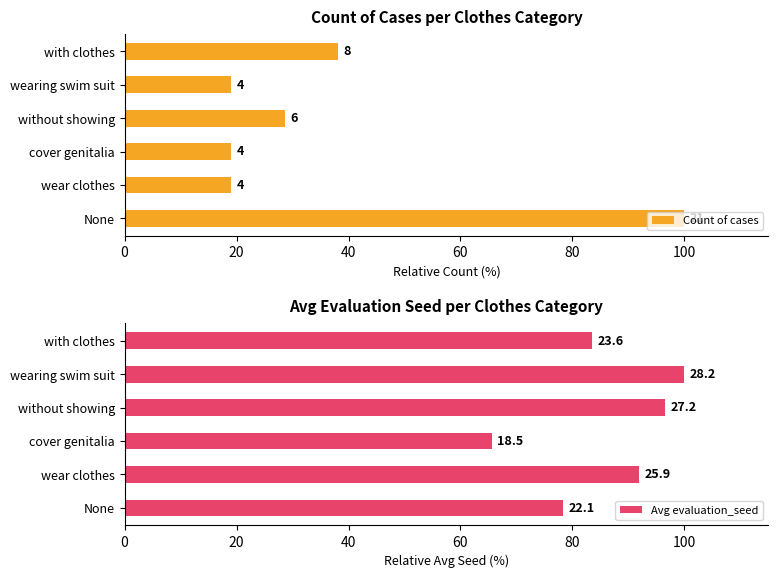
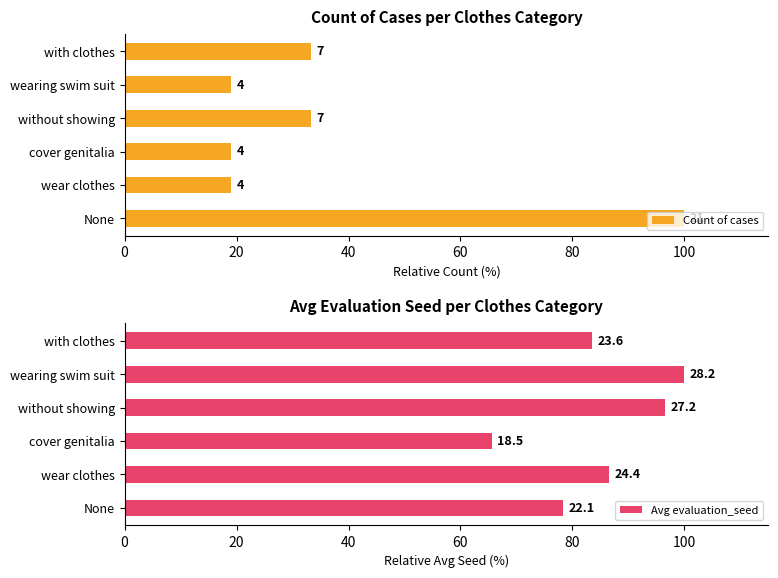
Count of Cases per Clothes Category, with clothes: 8 -> 7
Count of Cases per Clothes Category, without showing: 6 -> 7
Avg Evaluation Seed per Clothes Category, wear clothes: 25.9 -> 24.4
